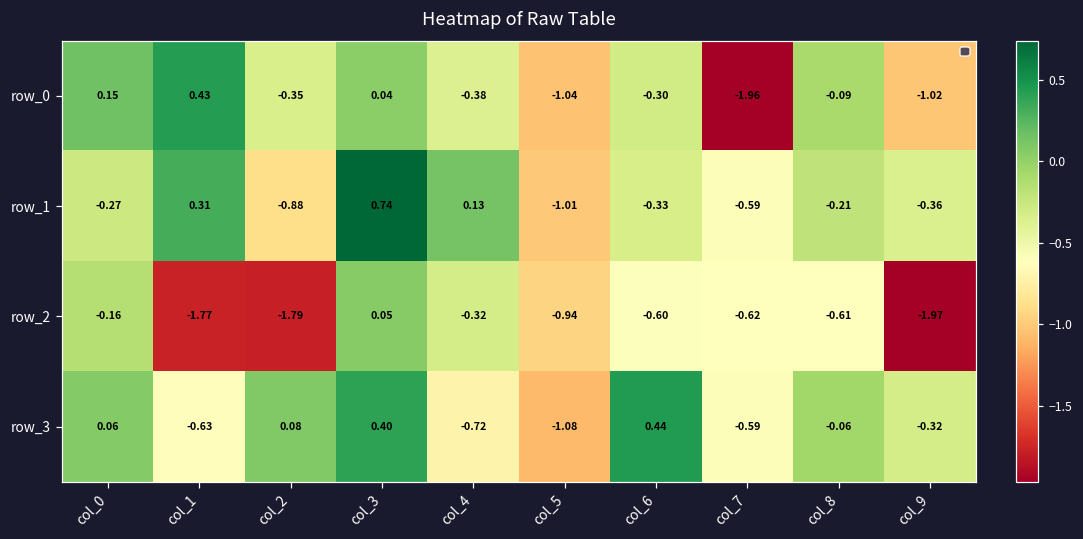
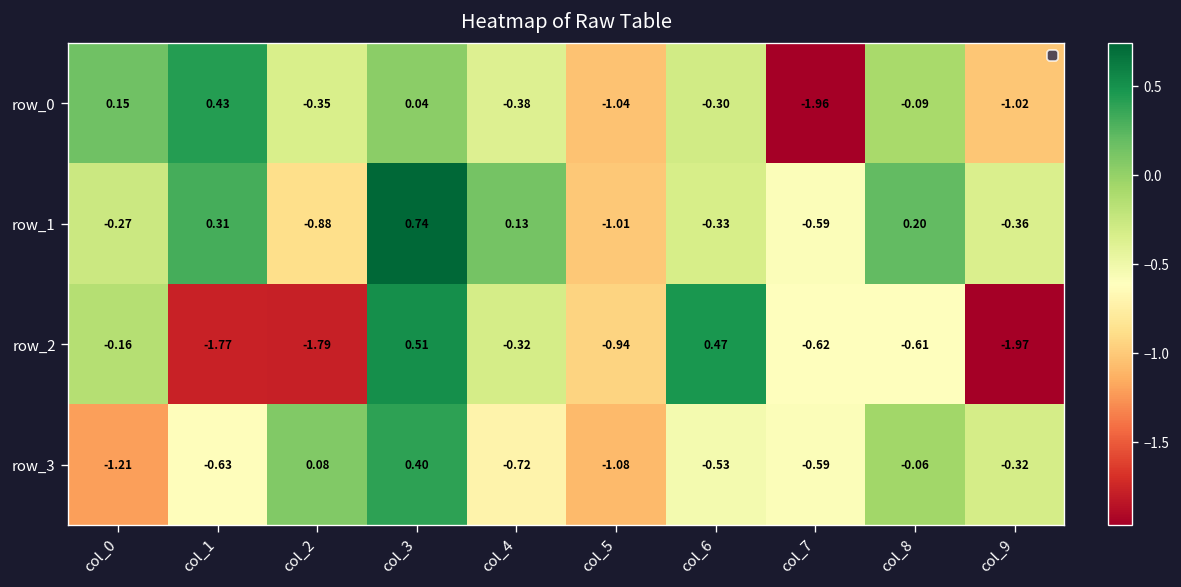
row_1, col_8: -0.21 -> 0.20
row_2, col_3: 0.05 -> 0.51
row_2, col_6: -0.60 -> 0.47
row_3, col_0: 0.06 -> -1.21
row_3, col_6: 0.44 -> -0.53
